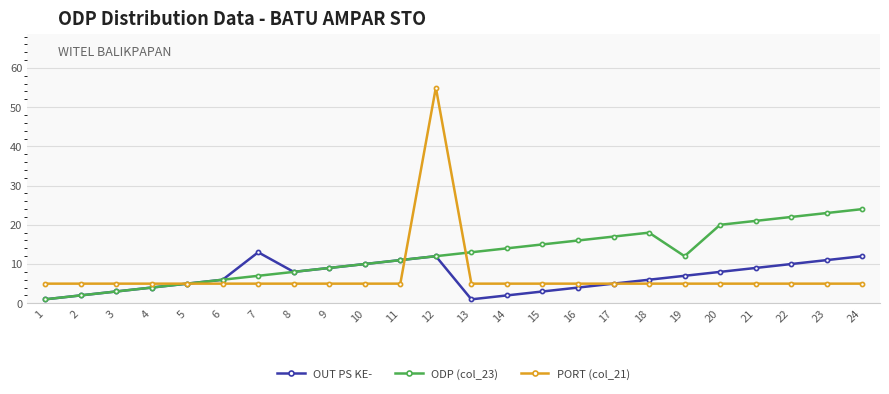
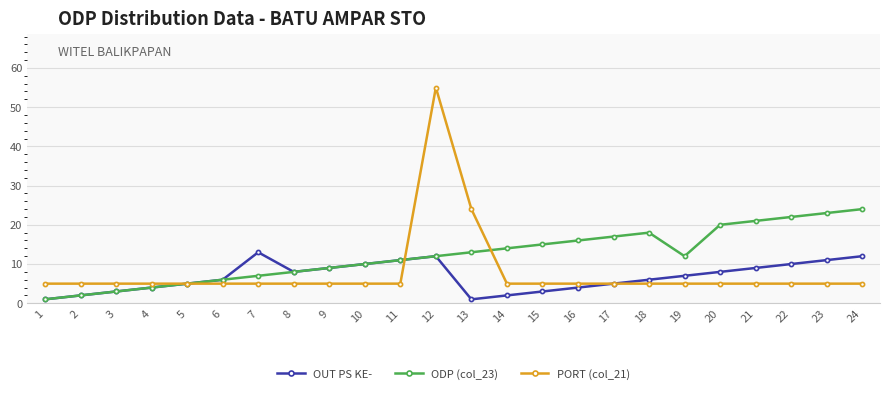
PORT (col_21), 13: 5 -> 24
